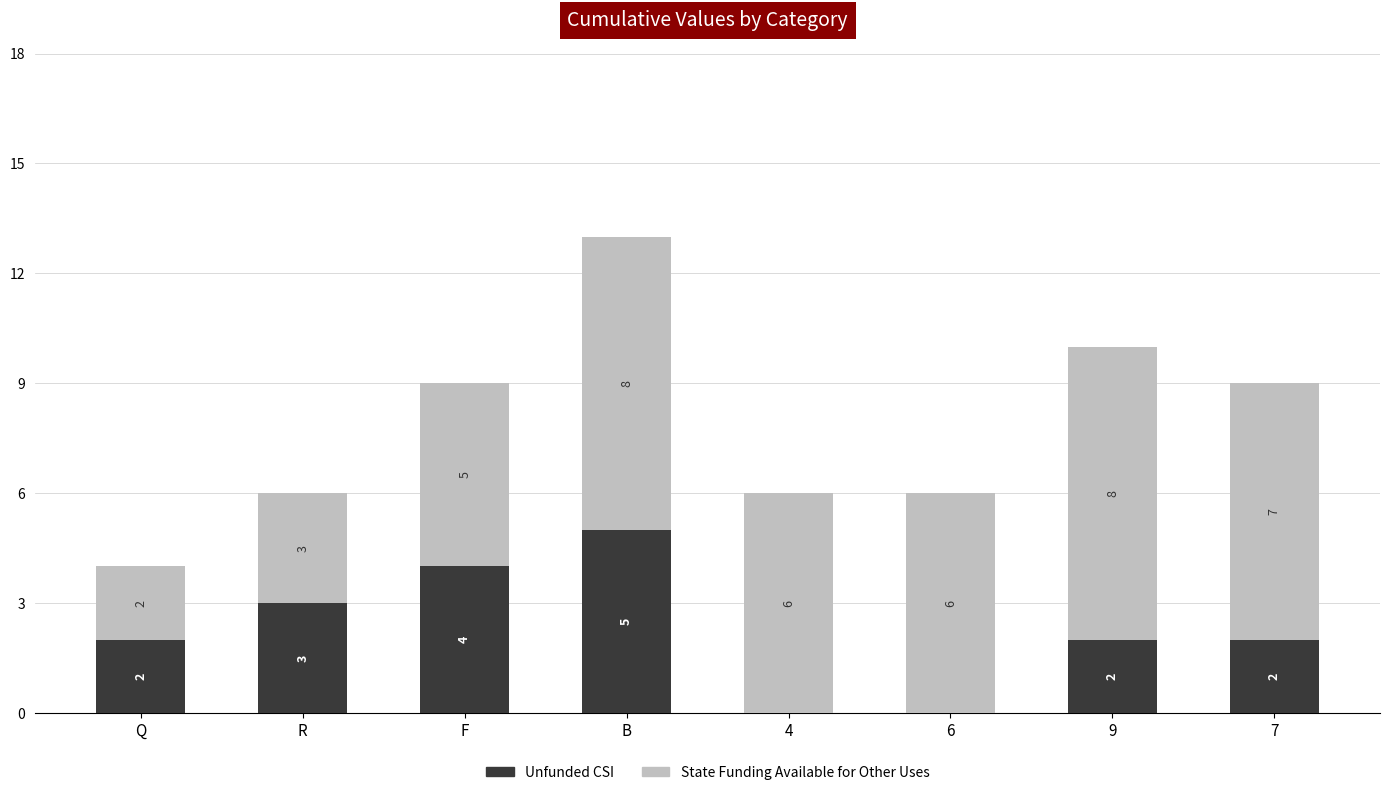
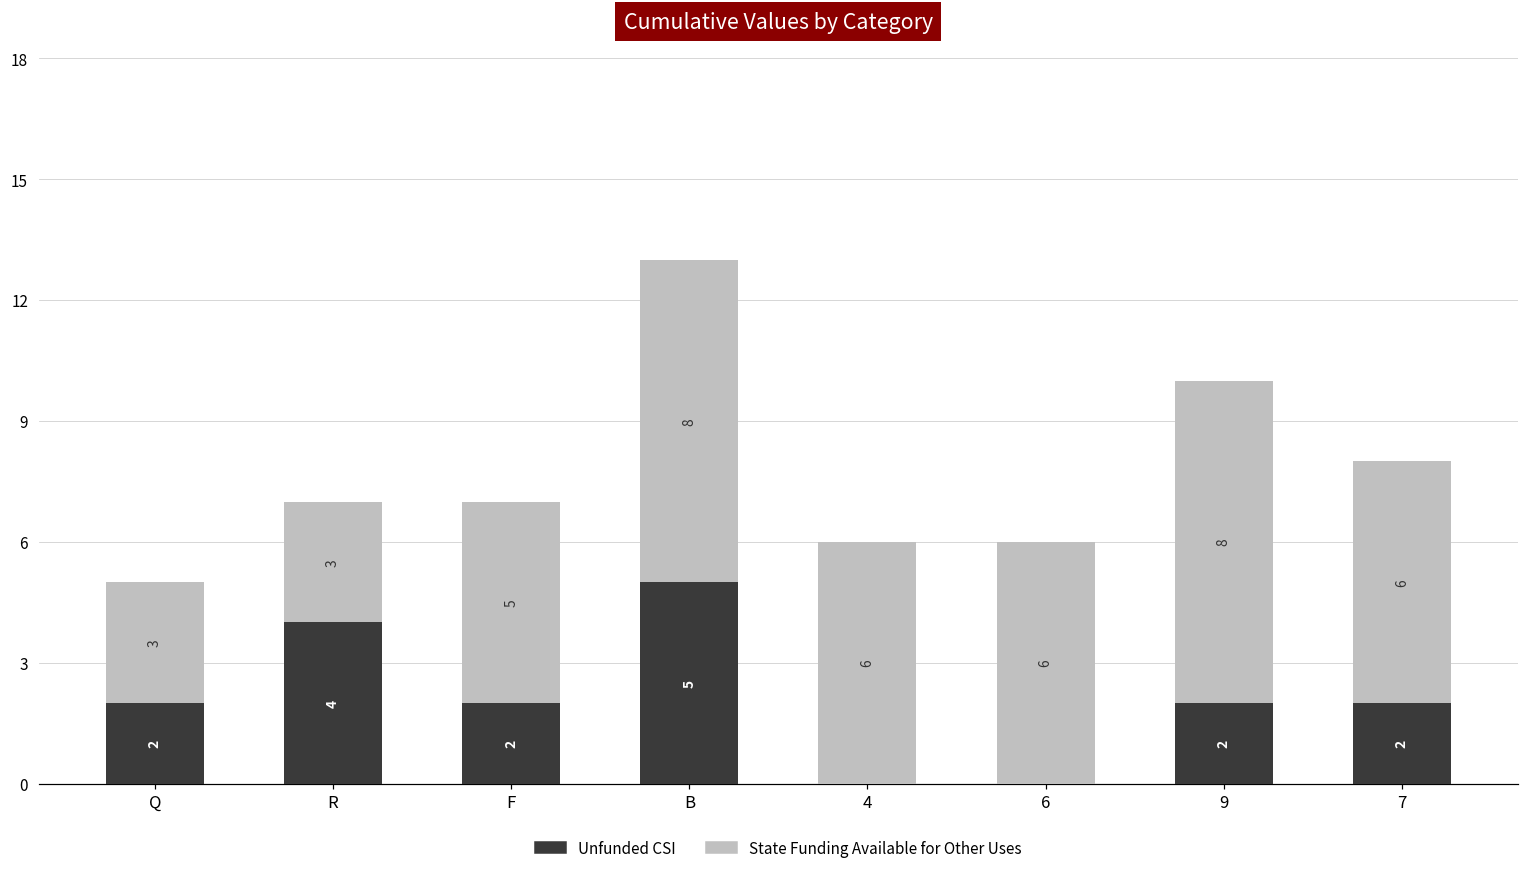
State Funding Available for Other Uses, Q: 2 -> 3
Unfunded CSI, R: 3 -> 4
Unfunded CSI, F: 4 -> 2
State Funding Available for Other Uses, 7: 7 -> 6
